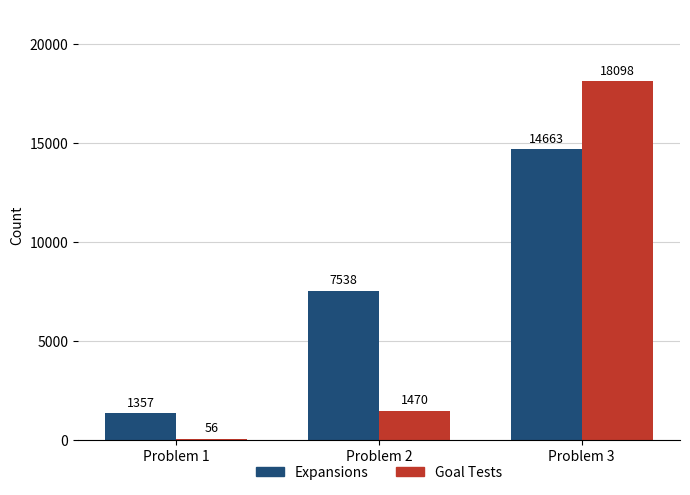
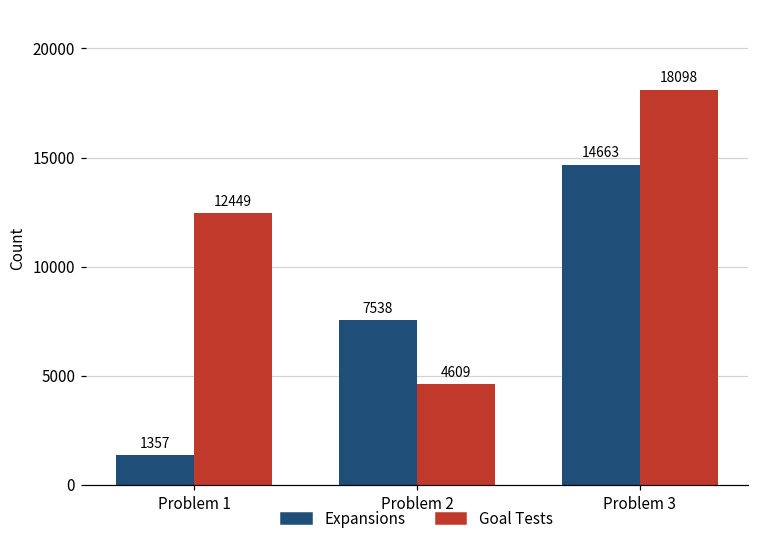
Goal Tests, Problem 1: 56 -> 12449
Goal Tests, Problem 2: 1470 -> 4609
